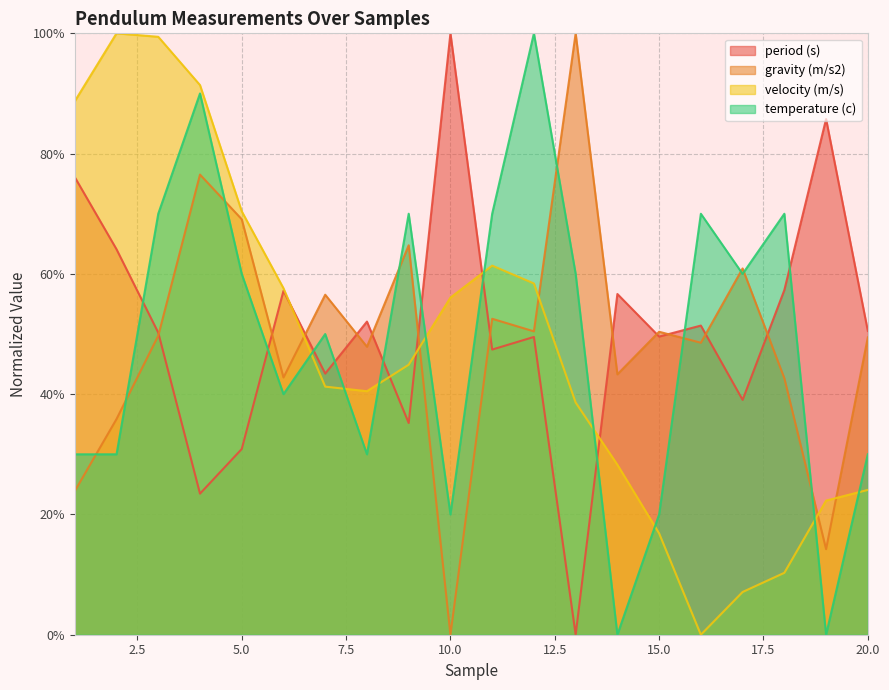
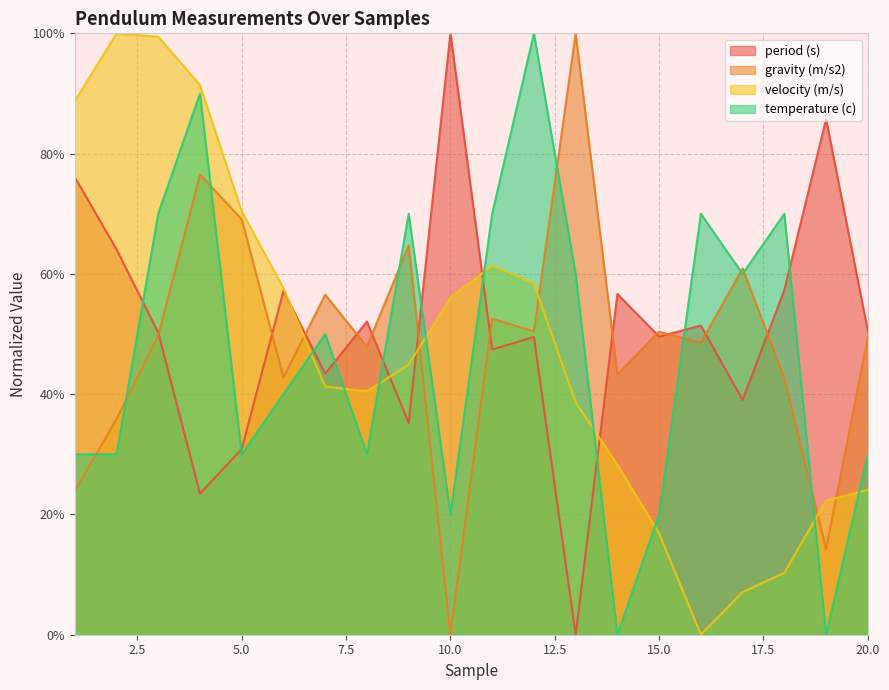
temperature (c), 5.0: 60% -> 30%
